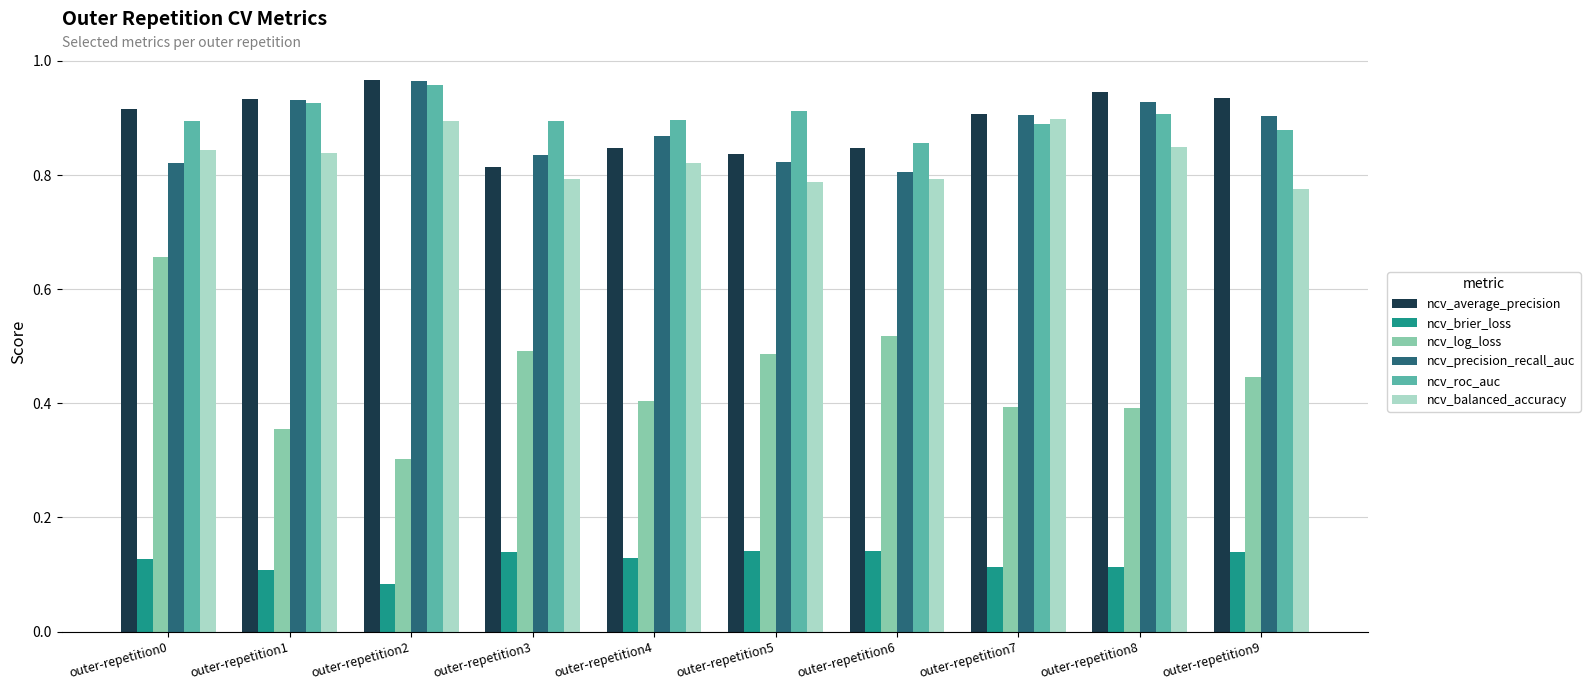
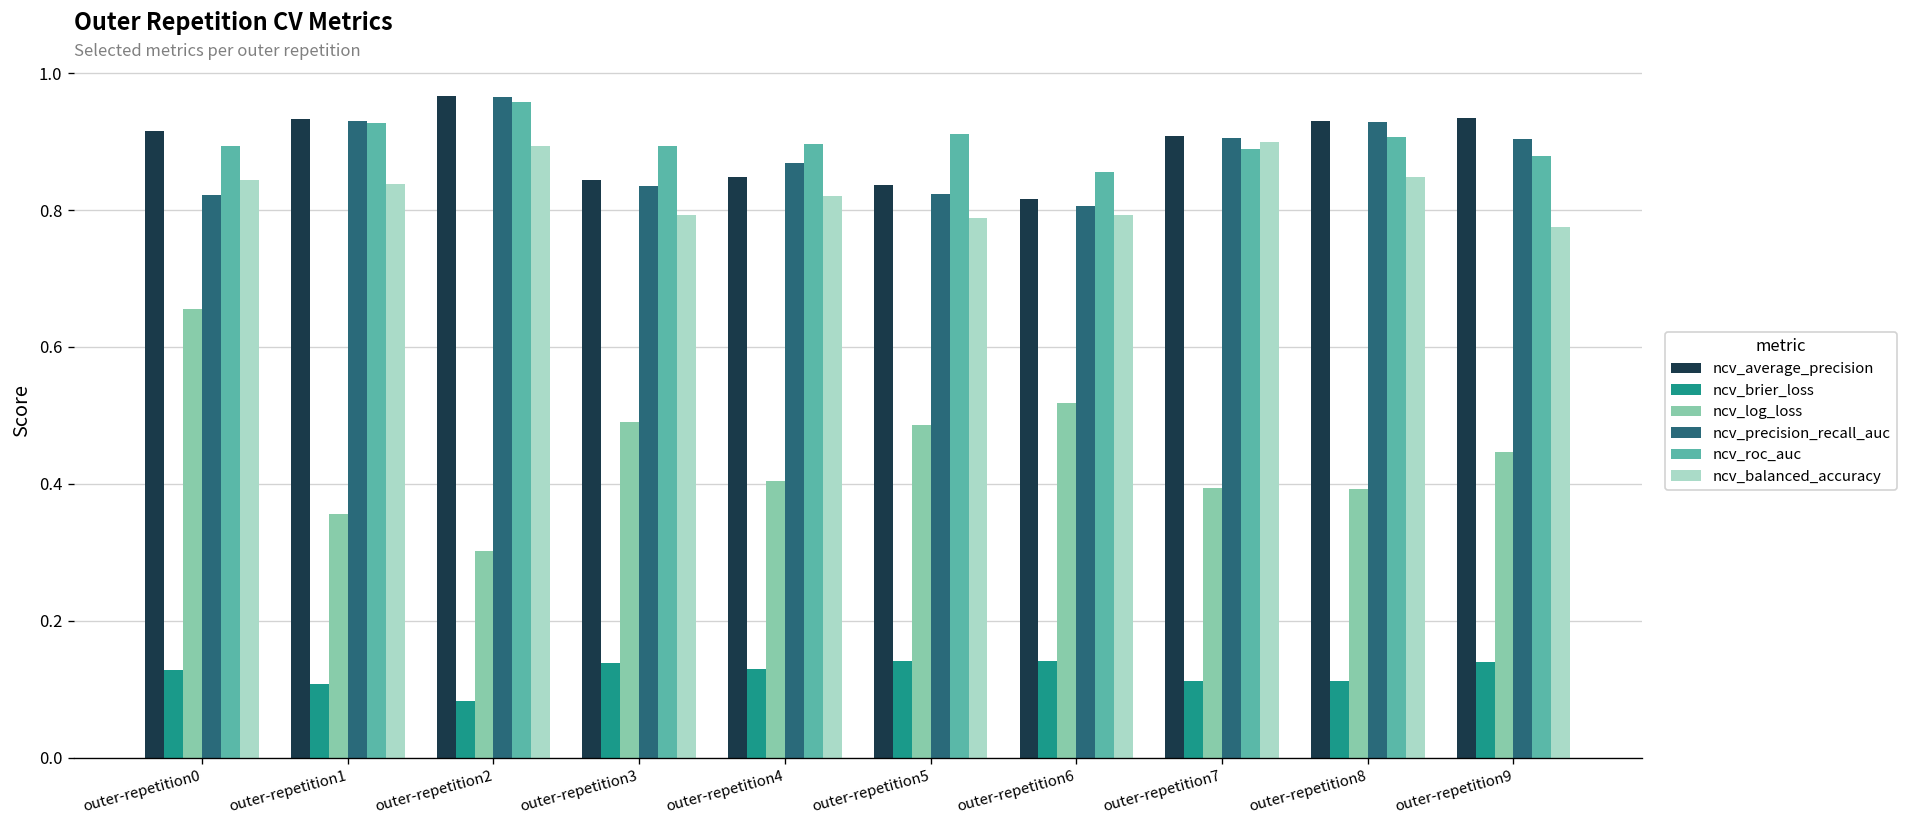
ncv_average_precision, outer-repetition3: 0.81 -> 0.84
ncv_average_precision, outer-repetition6: 0.85 -> 0.82
ncv_average_precision, outer-repetition8: 0.95 -> 0.93
